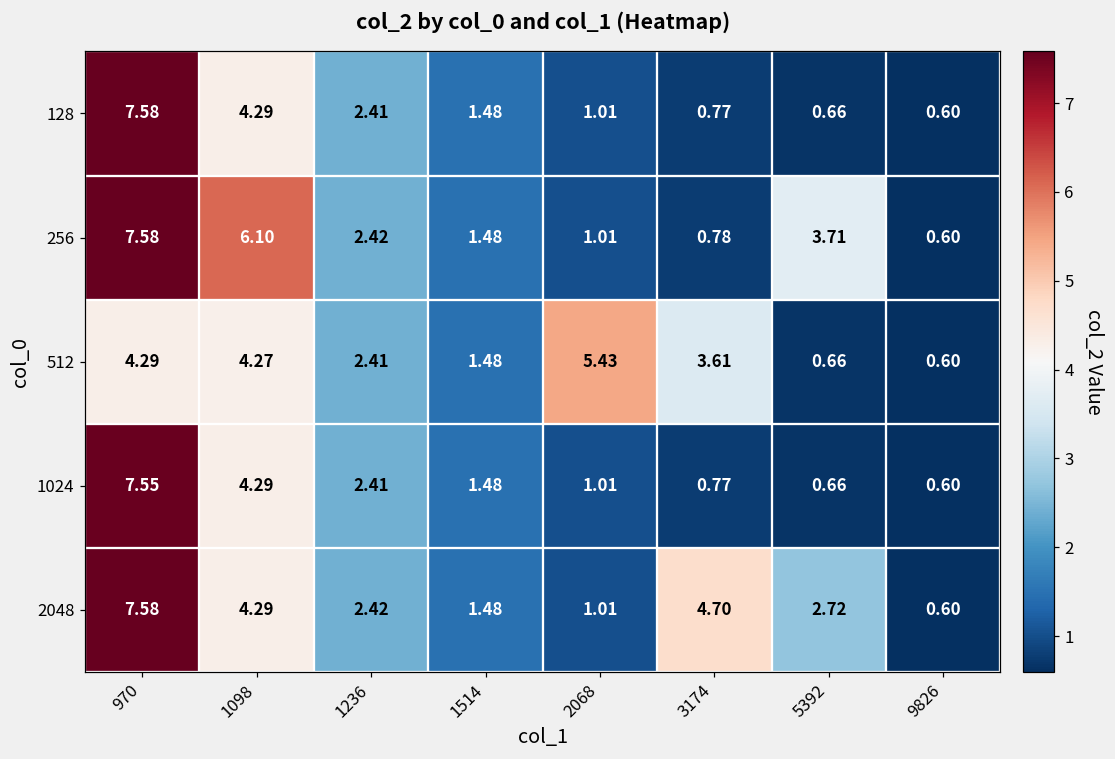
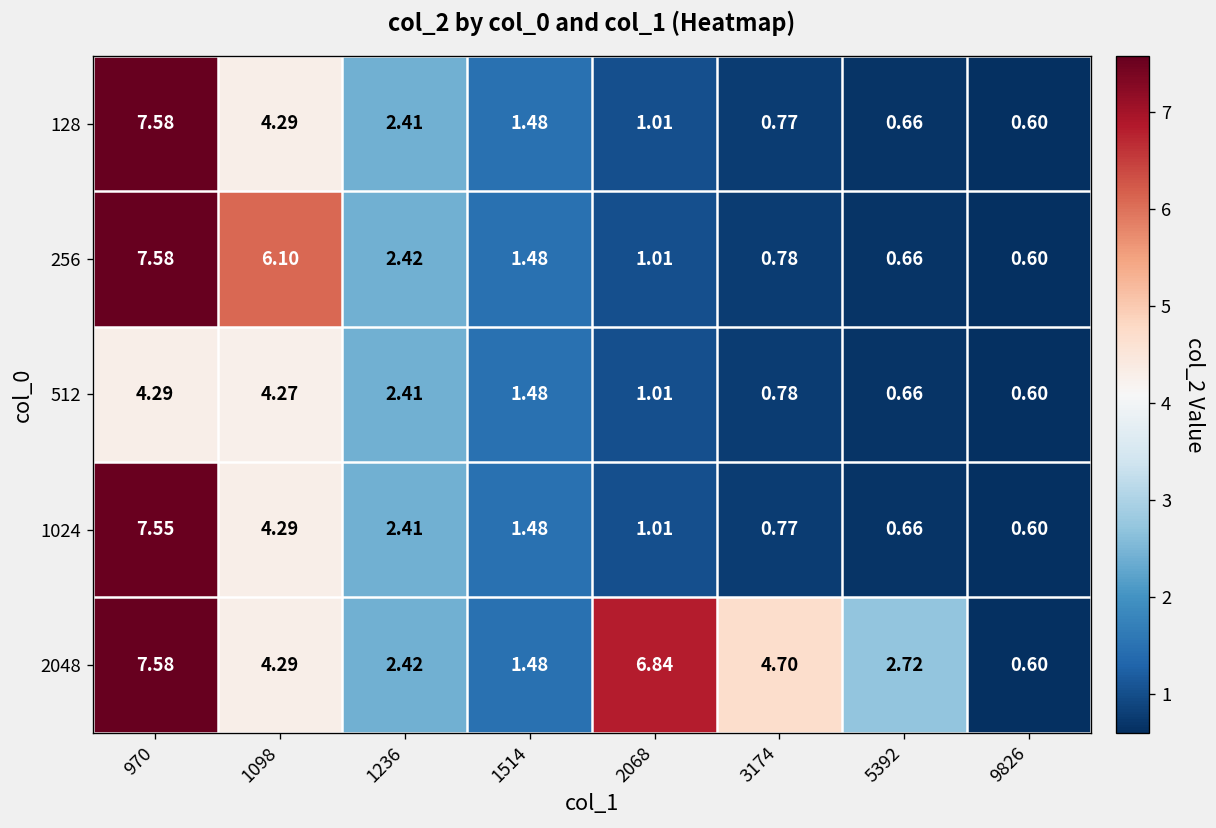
256, 5392: 3.71 -> 0.66
512, 2068: 5.43 -> 1.01
512, 3174: 3.61 -> 0.78
2048, 2068: 1.01 -> 6.84
